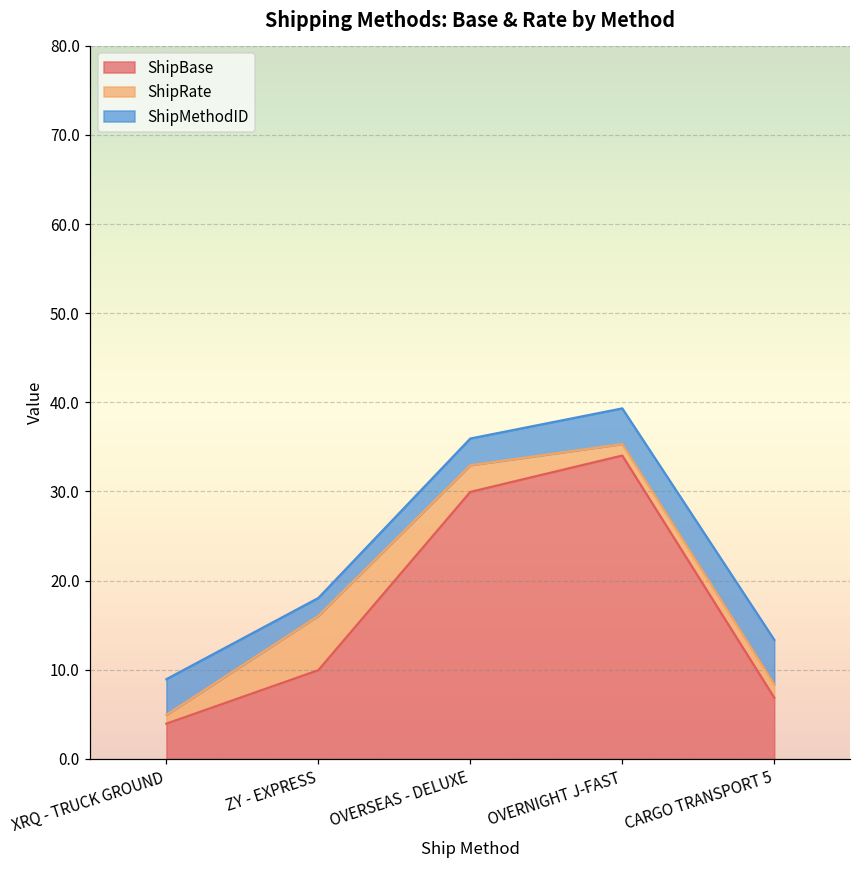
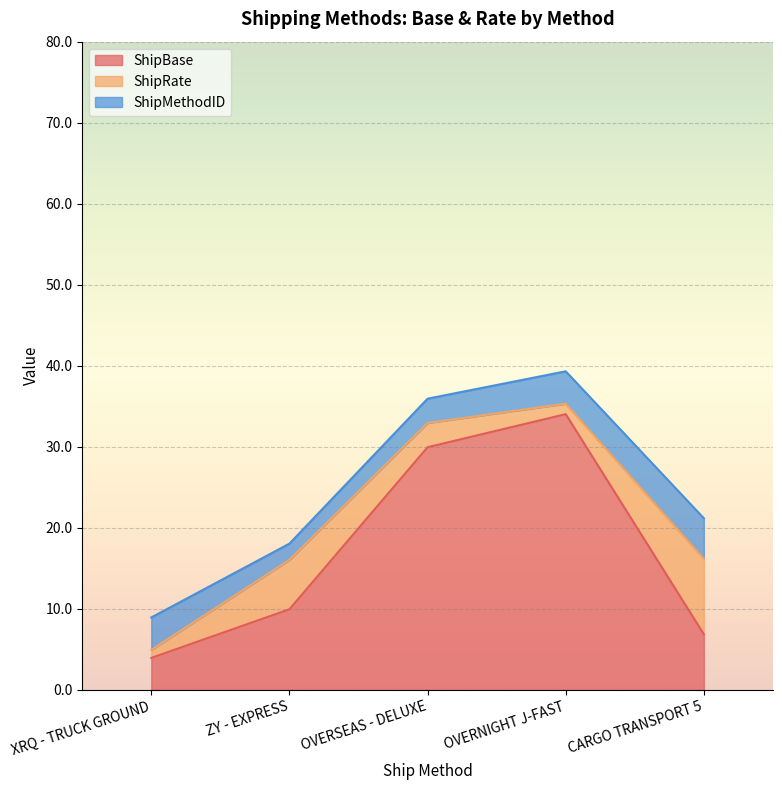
ShipRate, CARGO TRANSPORT 5: 1 -> 9
